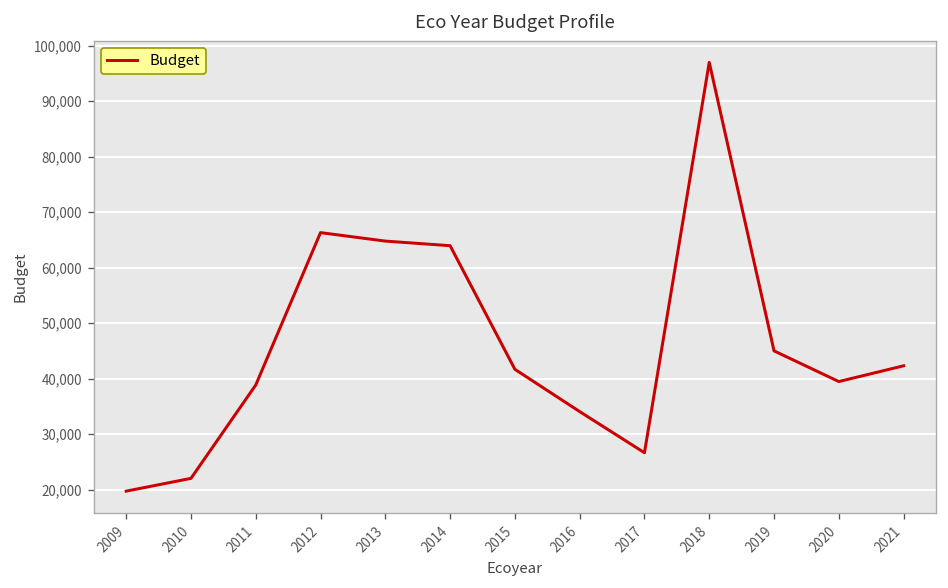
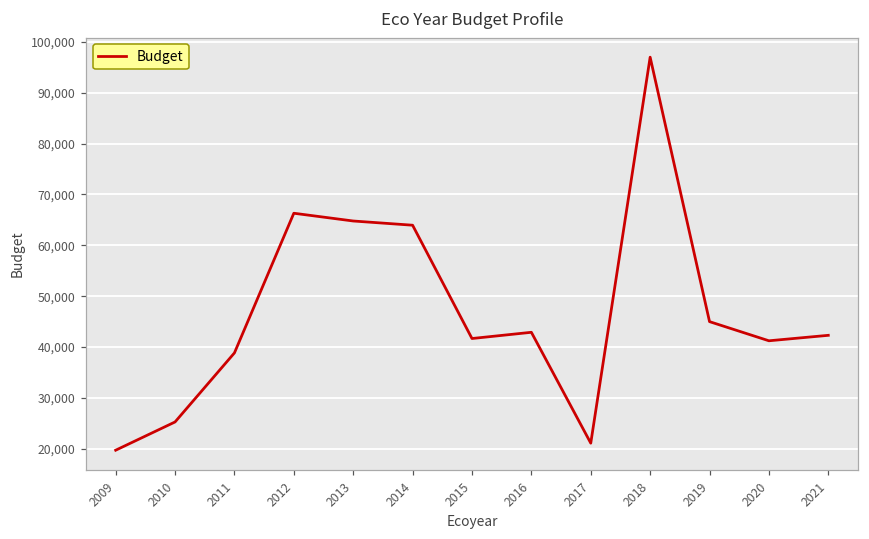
2010: 22,000 -> 25,000
2016: 34,000 -> 43,000
2017: 27,000 -> 21,000
2020: 39,000 -> 41,000
